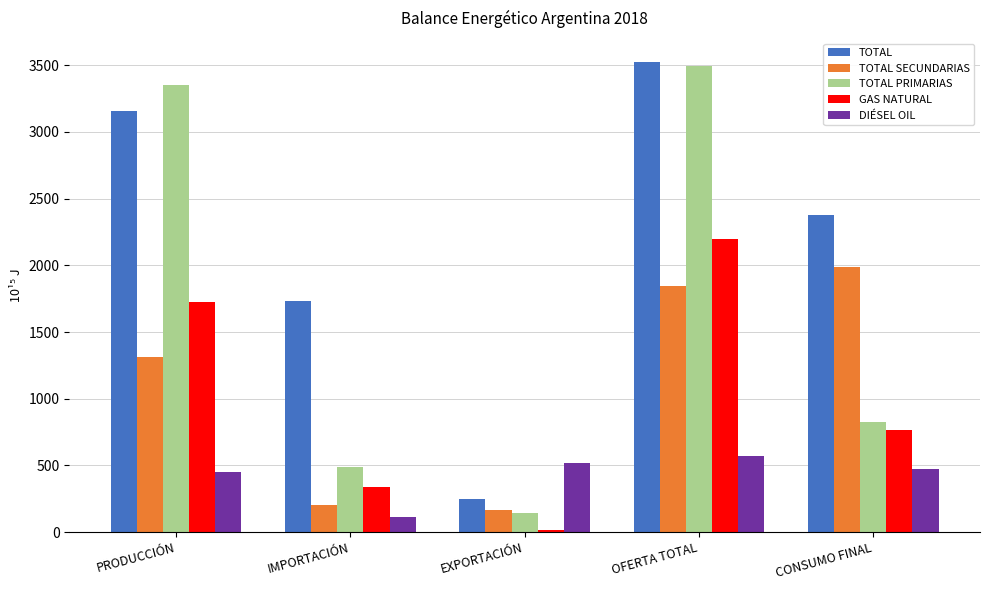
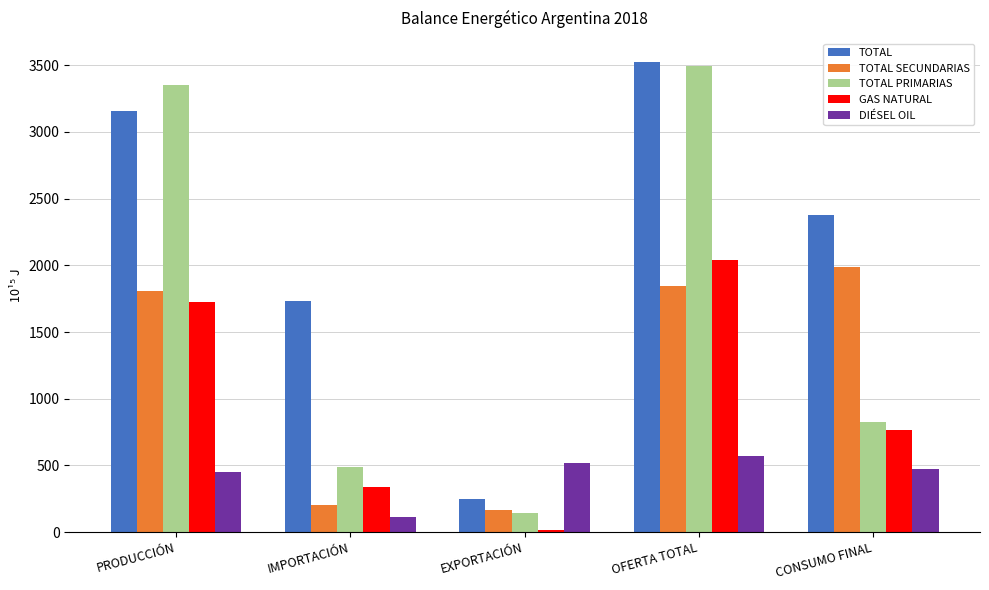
TOTAL SECUNDARIAS, PRODUCCIÓN: 1310 -> 1810
GAS NATURAL, OFERTA TOTAL: 2200 -> 2040
